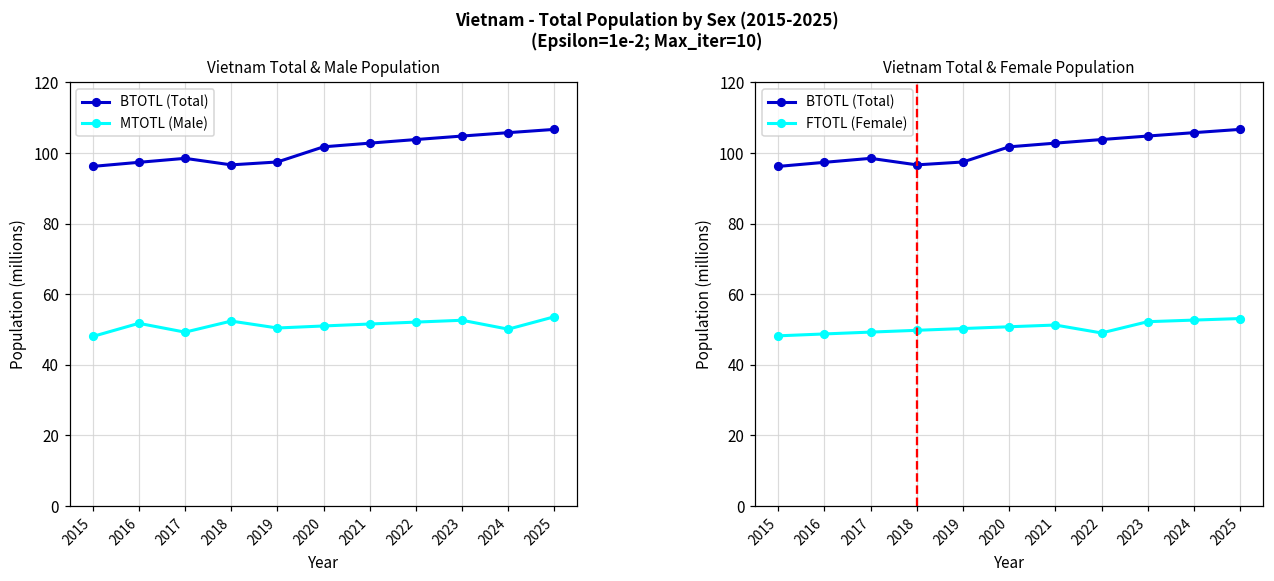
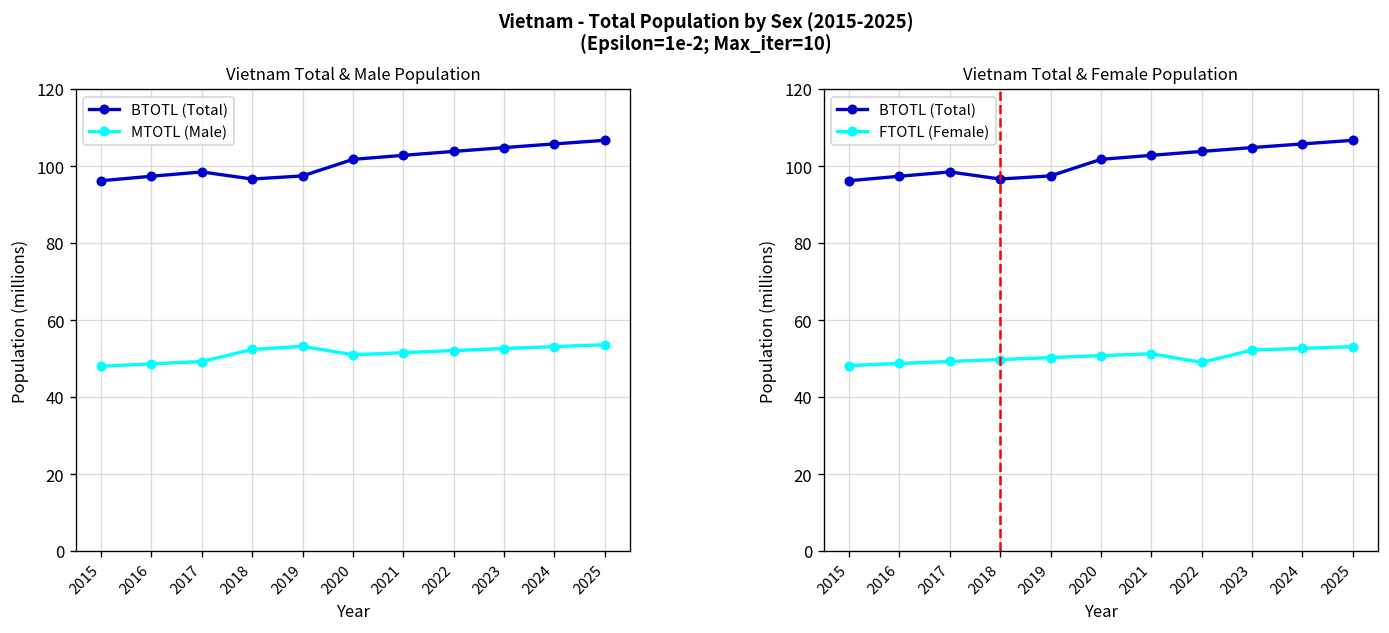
Vietnam Total & Male Population, MTOTL (Male), 2016: 52 -> 49
Vietnam Total & Male Population, MTOTL (Male), 2019: 50 -> 53
Vietnam Total & Male Population, MTOTL (Male), 2024: 50 -> 53
